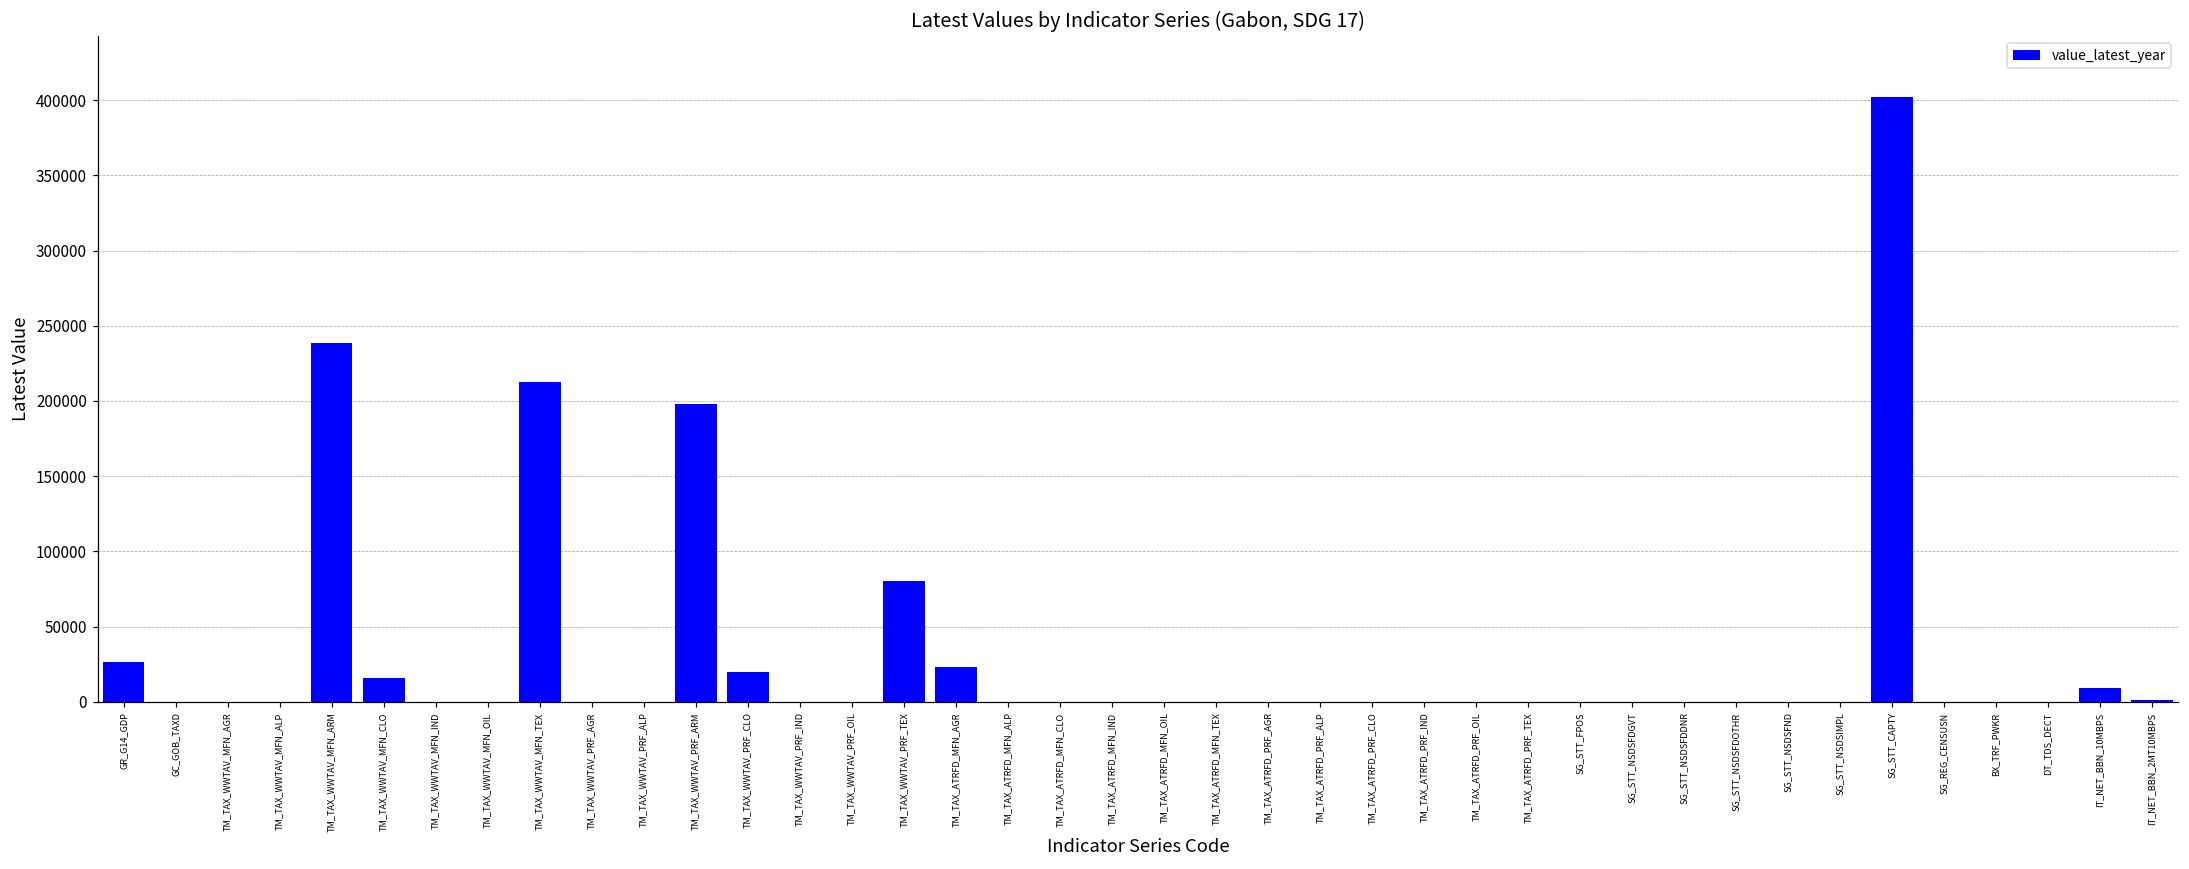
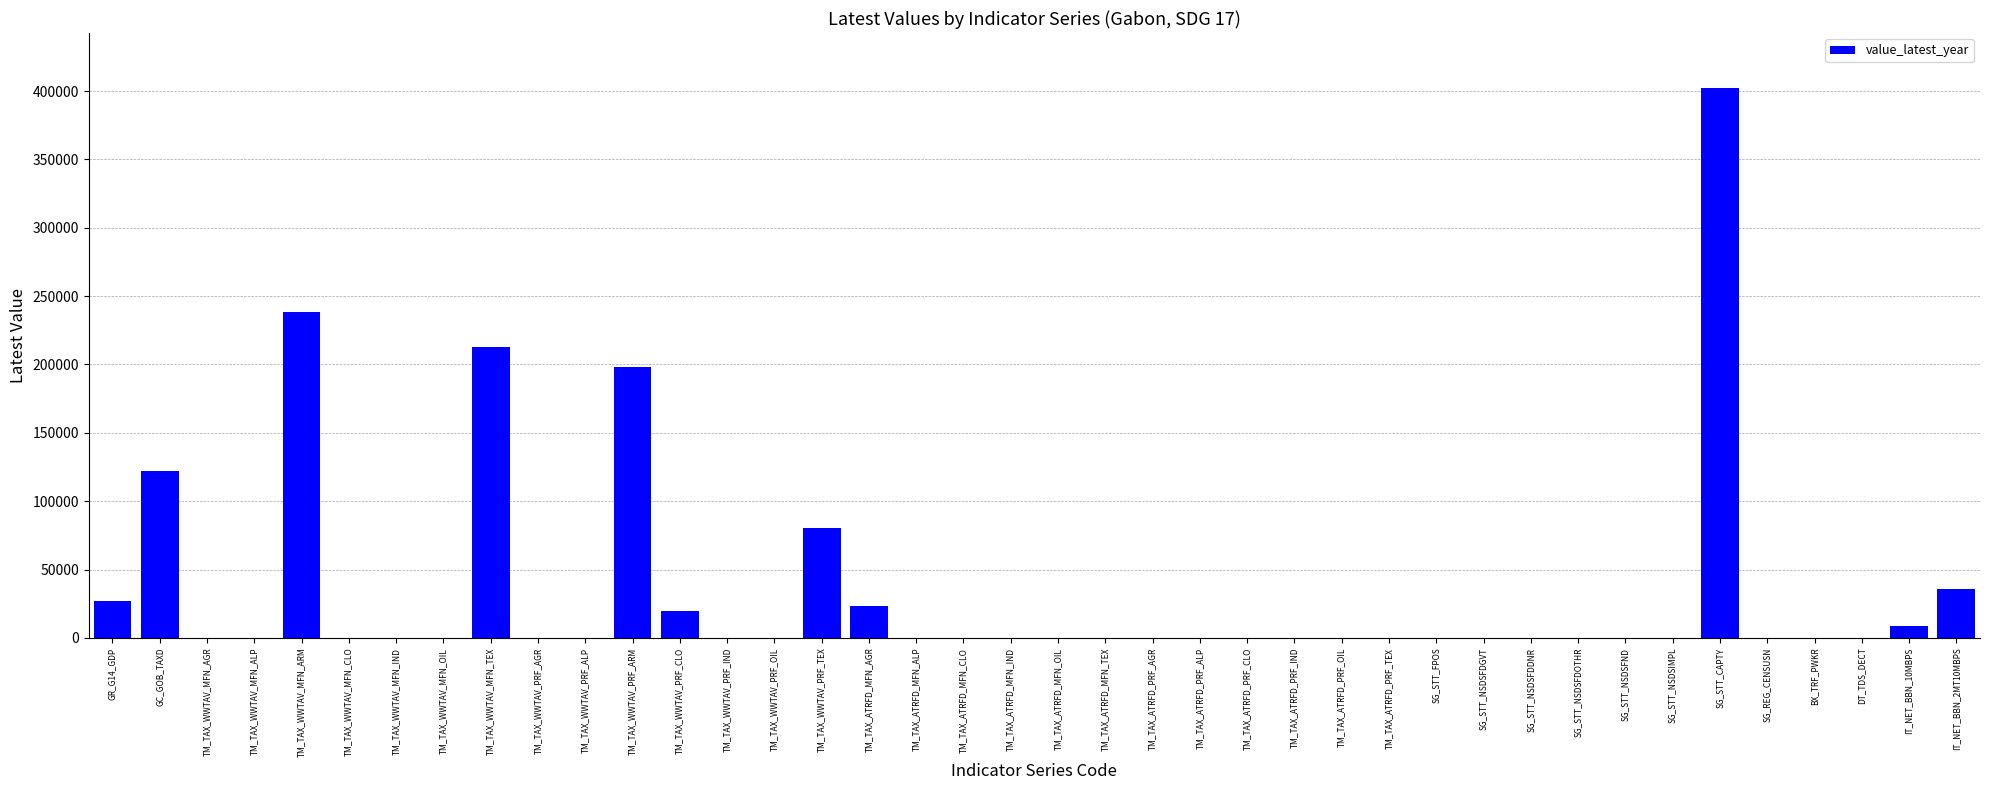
GC_GOB_TAXD: 0 -> 122000
TM_TAX_WWTAV_MFN_CLO: 16000 -> 0
IT_NET_BBN_2MT10MBPS: 1000 -> 36000
